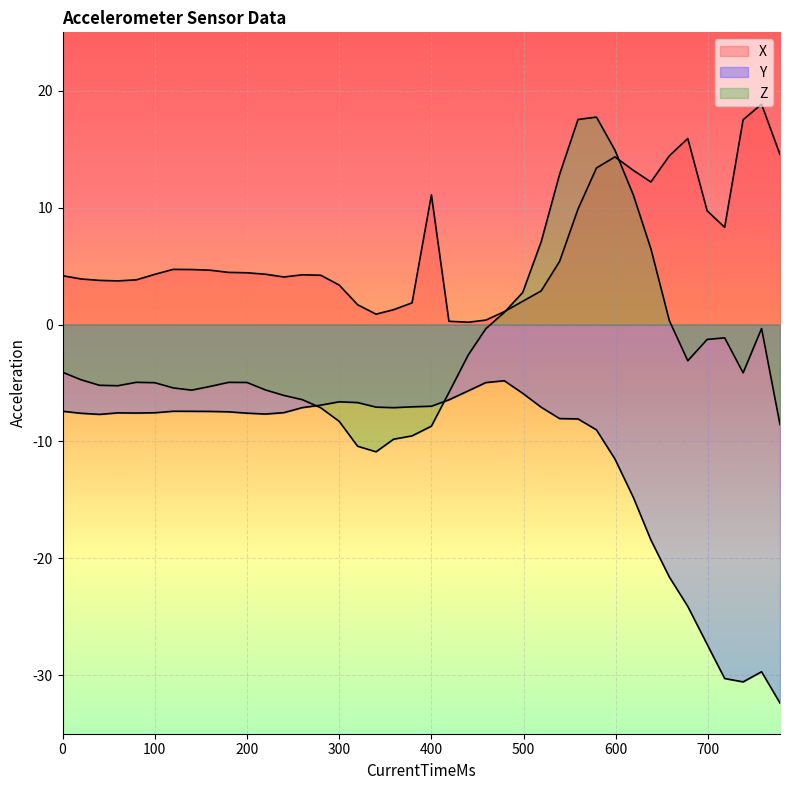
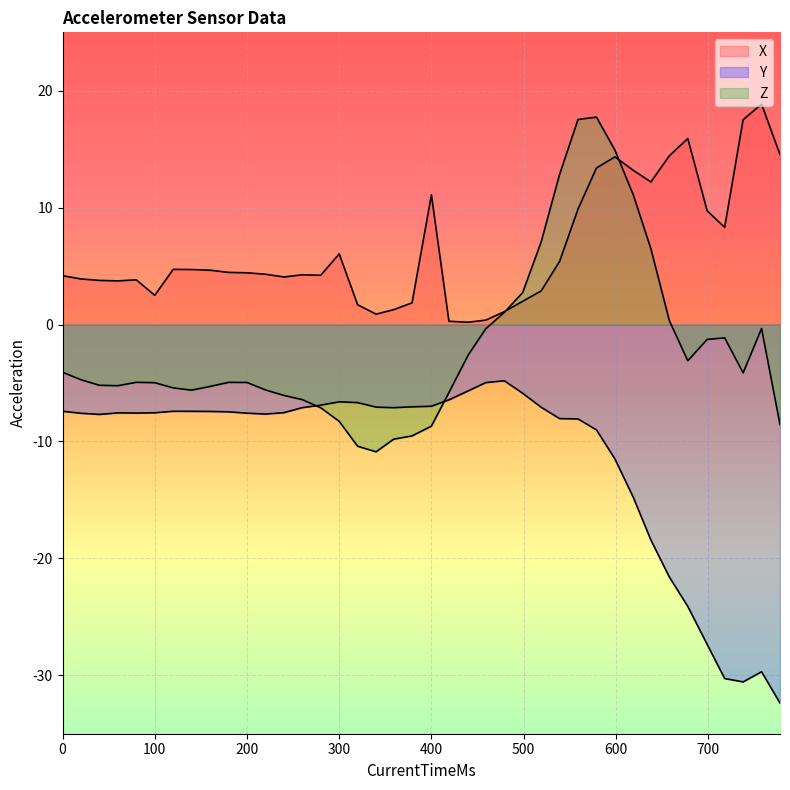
X, 100: 4.3 -> 2.5
X, 300: 3.4 -> 6.0
